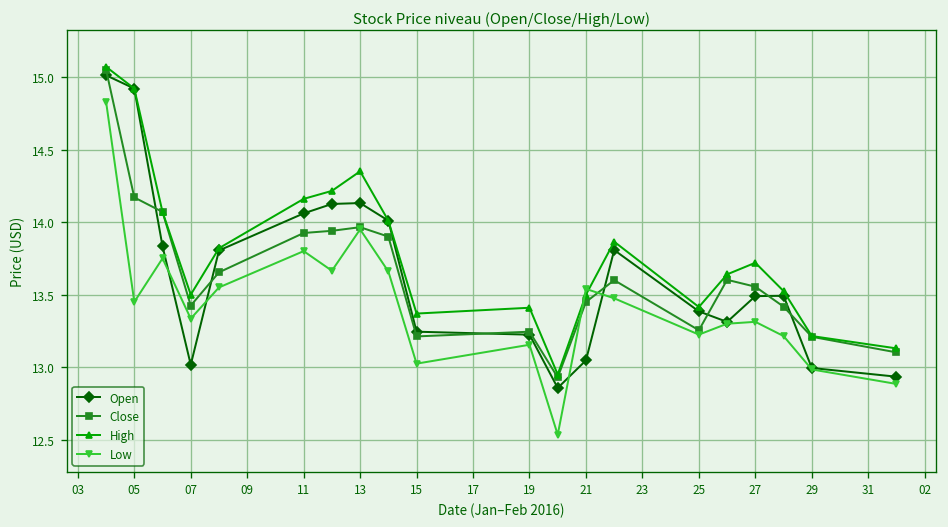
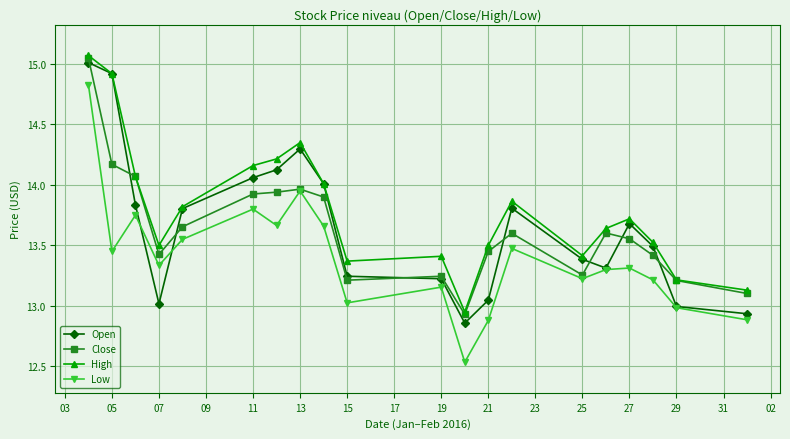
Open, 13: 14.13 -> 14.30
Low, 21: 13.54 -> 12.88
Open, 27: 13.49 -> 13.68
